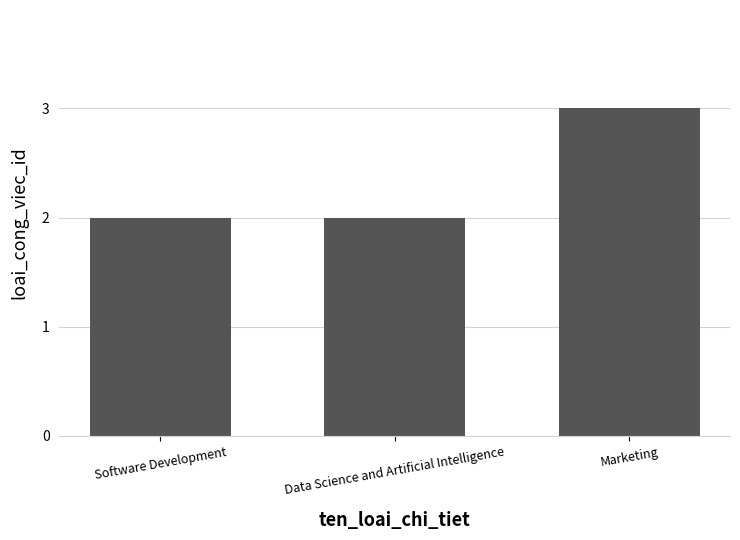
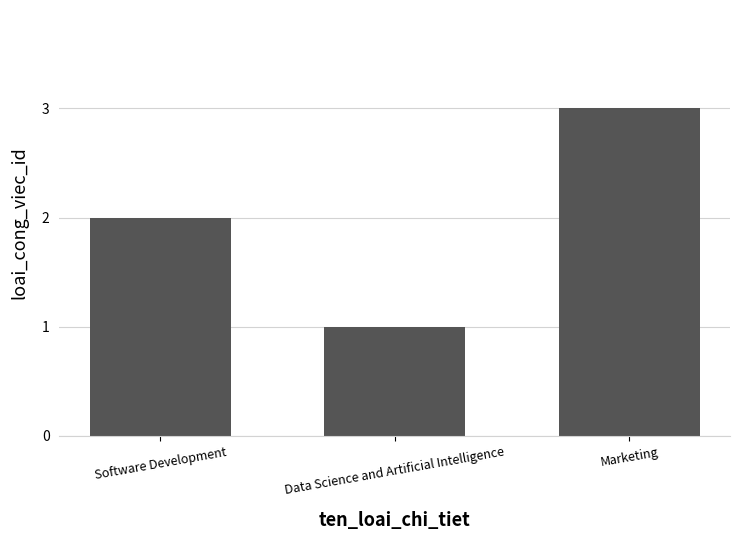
Data Science and Artificial Intelligence: 2 -> 1
